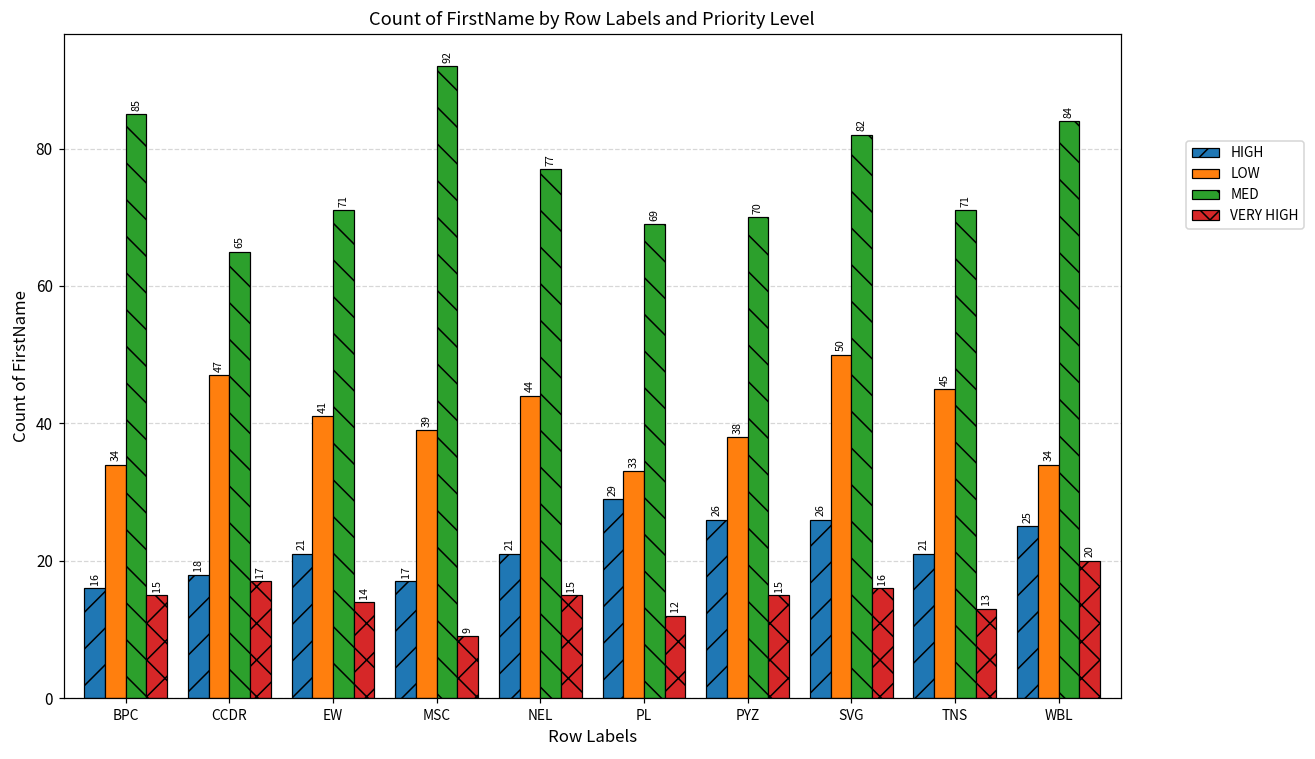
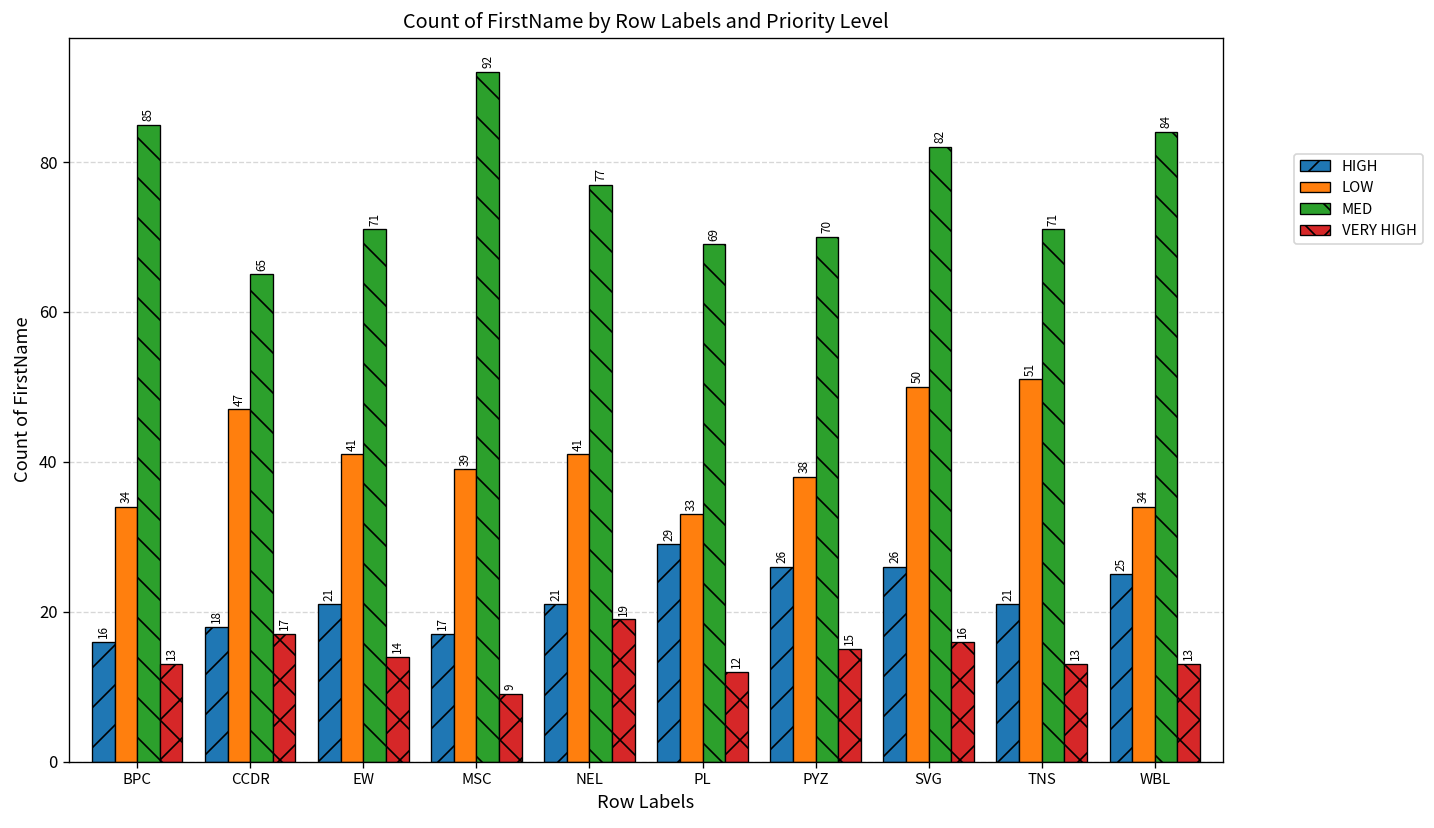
VERY HIGH, BPC: 15 -> 13
LOW, NEL: 44 -> 41
VERY HIGH, NEL: 15 -> 19
LOW, TNS: 45 -> 51
VERY HIGH, WBL: 20 -> 13
